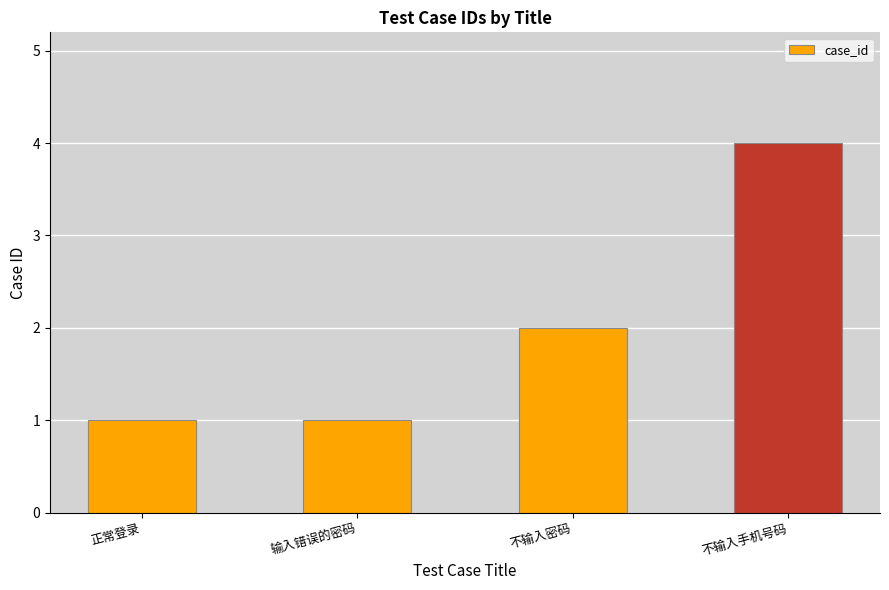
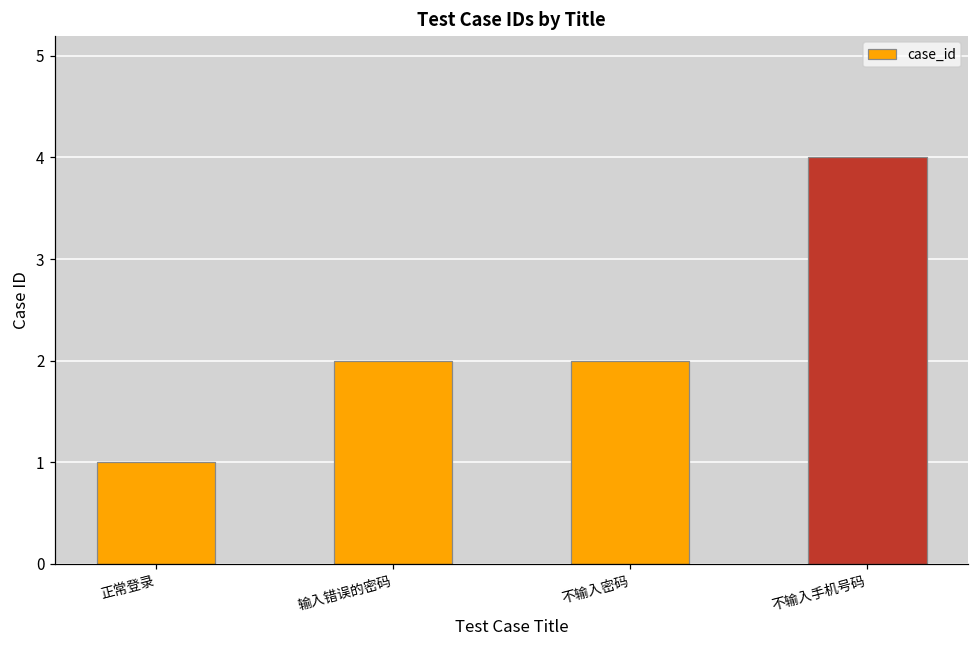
输入错误的密码: 1 -> 2
